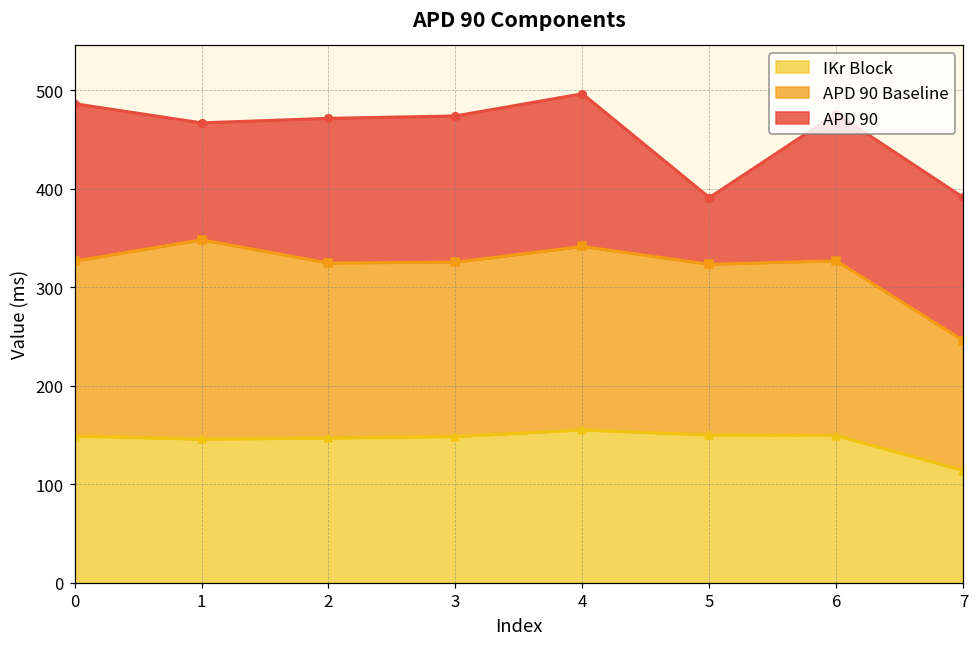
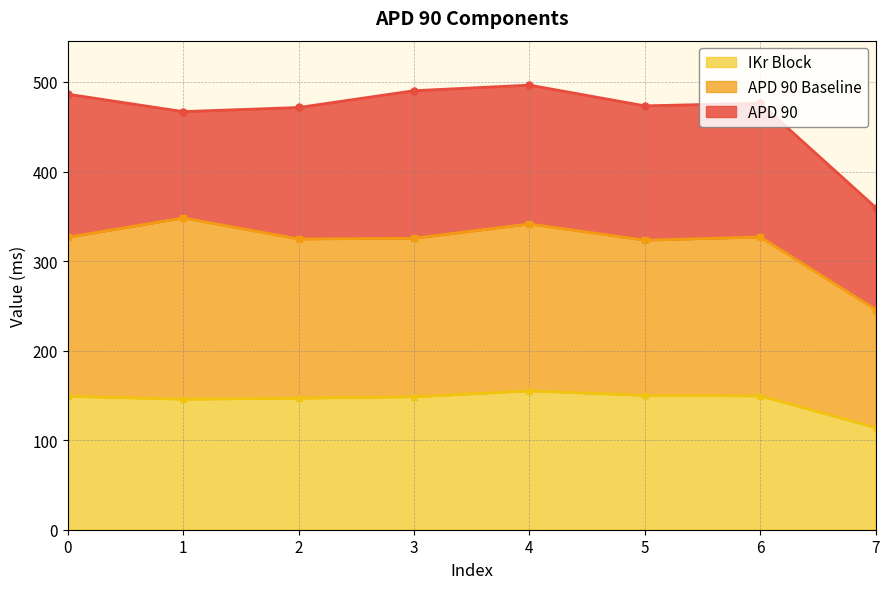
APD 90, 3: 470 -> 490
APD 90, 5: 390 -> 470
APD 90, 7: 390 -> 360
